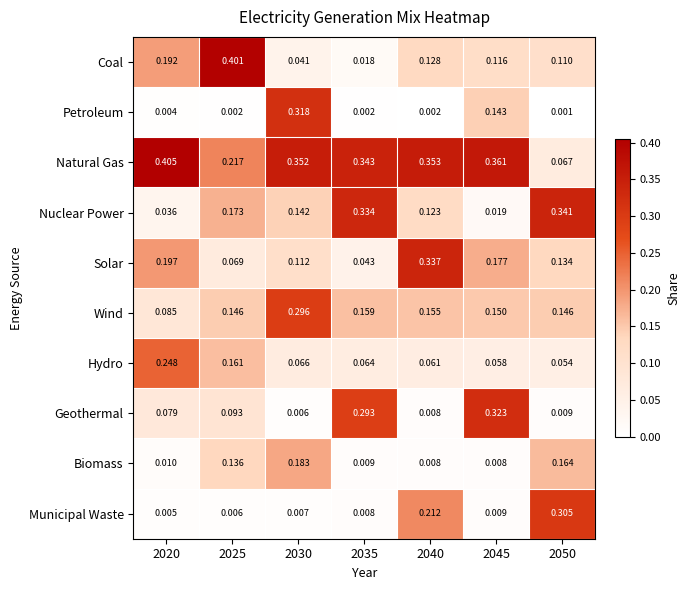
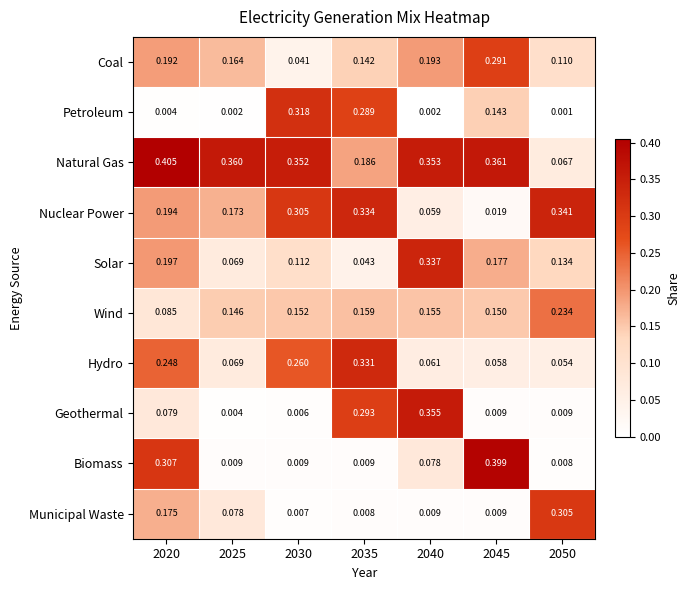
Coal, 2025: 0.401 -> 0.164
Coal, 2035: 0.018 -> 0.142
Coal, 2040: 0.128 -> 0.193
Coal, 2045: 0.116 -> 0.291
Petroleum, 2035: 0.002 -> 0.289
Natural Gas, 2025: 0.217 -> 0.360
Natural Gas, 2035: 0.343 -> 0.186
Nuclear Power, 2020: 0.036 -> 0.194
Nuclear Power, 2030: 0.142 -> 0.305
Nuclear Power, 2040: 0.123 -> 0.059
Wind, 2030: 0.296 -> 0.152
Wind, 2050: 0.146 -> 0.234
Hydro, 2025: 0.161 -> 0.069
Hydro, 2030: 0.066 -> 0.260
Hydro, 2035: 0.064 -> 0.331
Geothermal, 2025: 0.093 -> 0.004
Geothermal, 2040: 0.008 -> 0.355
Geothermal, 2045: 0.323 -> 0.009
Biomass, 2020: 0.010 -> 0.307
Biomass, 2025: 0.136 -> 0.009
Biomass, 2030: 0.183 -> 0.009
Biomass, 2040: 0.008 -> 0.078
Biomass, 2045: 0.008 -> 0.399
Biomass, 2050: 0.164 -> 0.008
Municipal Waste, 2020: 0.005 -> 0.175
Municipal Waste, 2025: 0.006 -> 0.078
Municipal Waste, 2040: 0.212 -> 0.009
